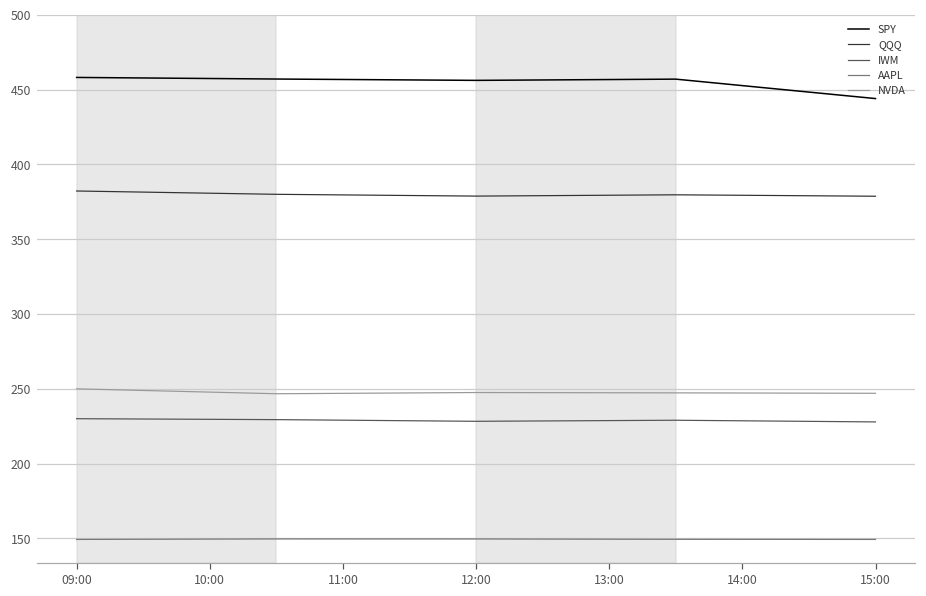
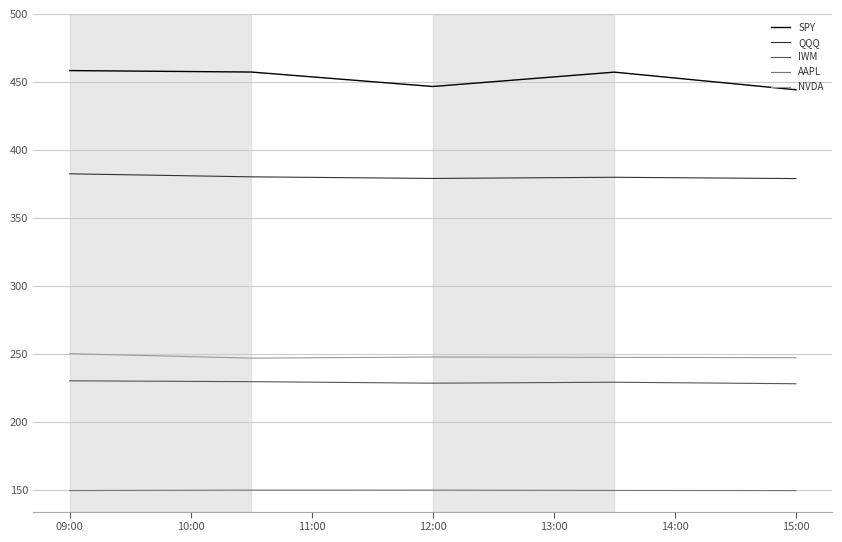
SPY, 12:00: 456 -> 447
